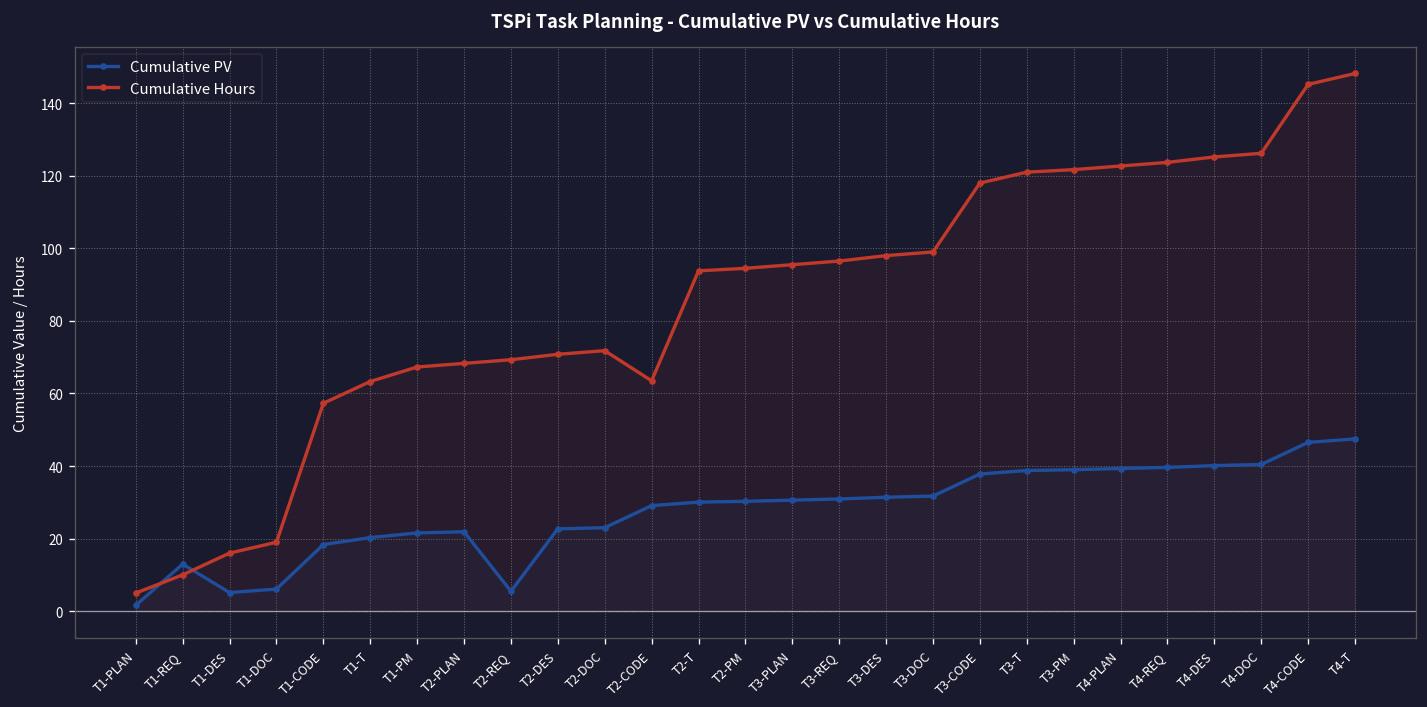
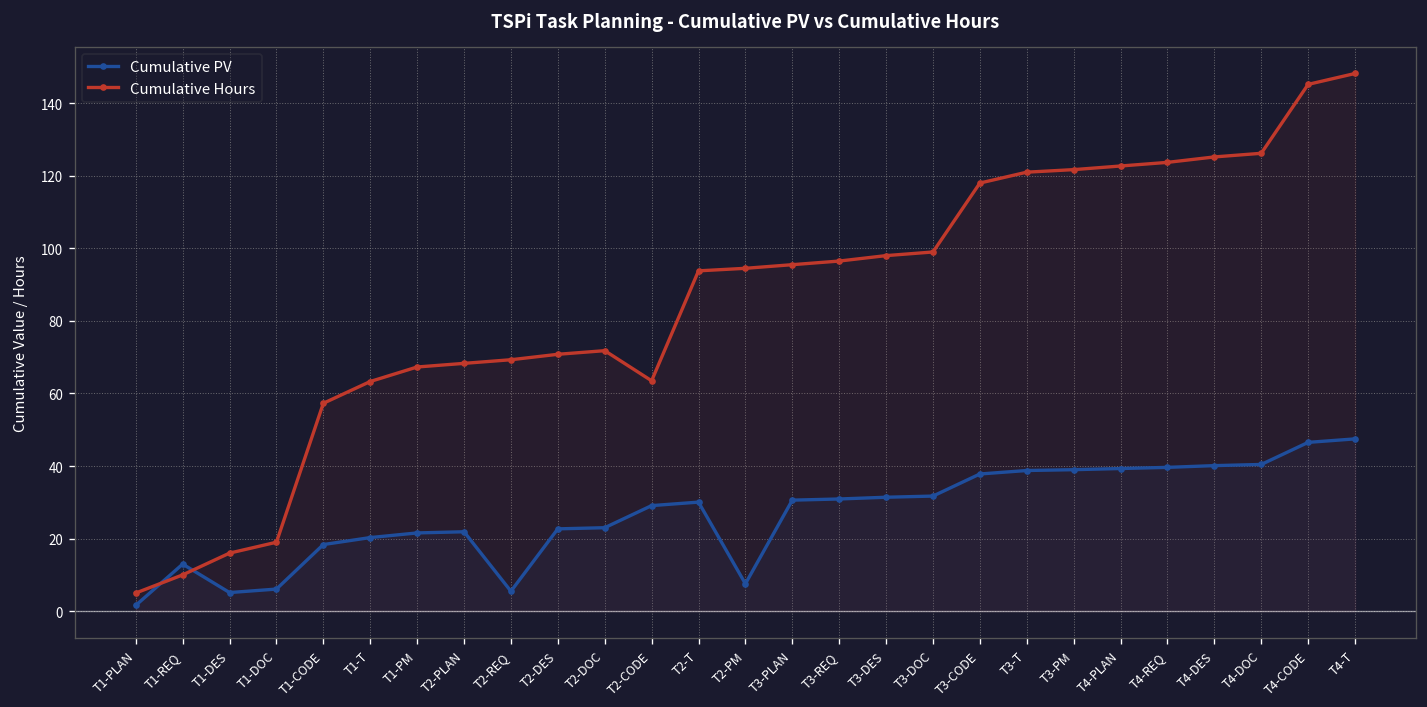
Cumulative PV, T2-PM: 30 -> 8
